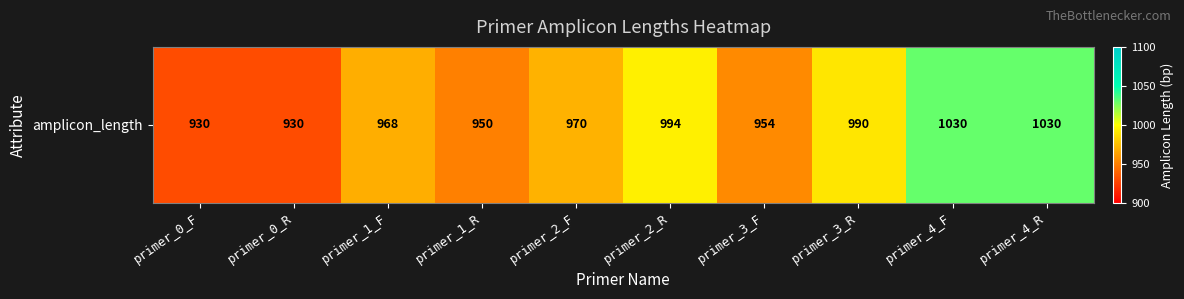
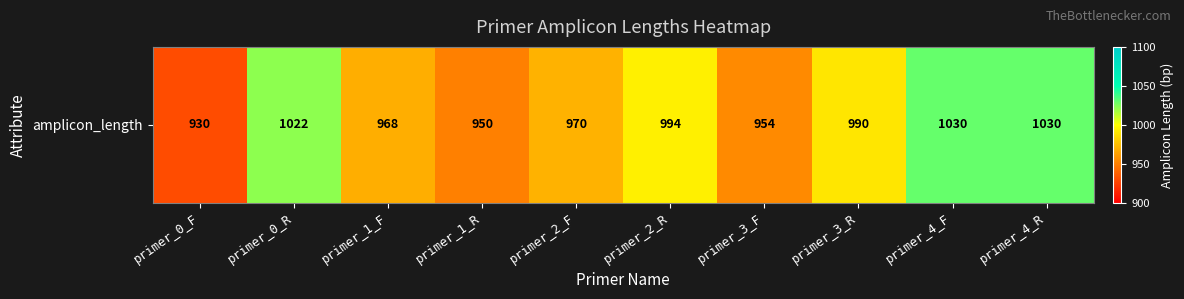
amplicon_length, primer_0_R: 930 -> 1022
